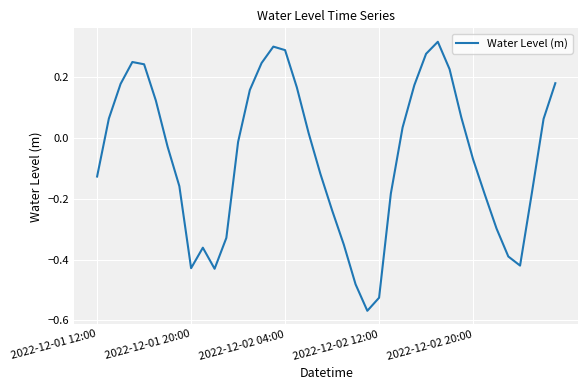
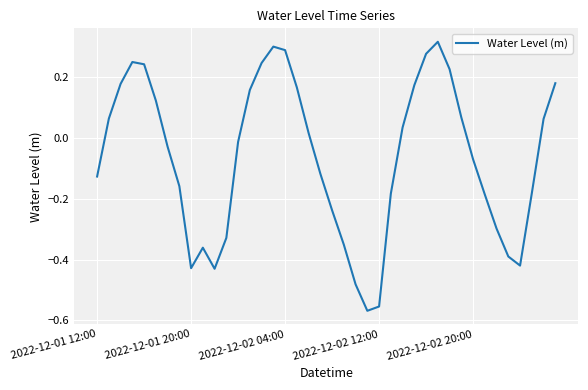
2022-12-02 12:00: -0.53 -> -0.55
